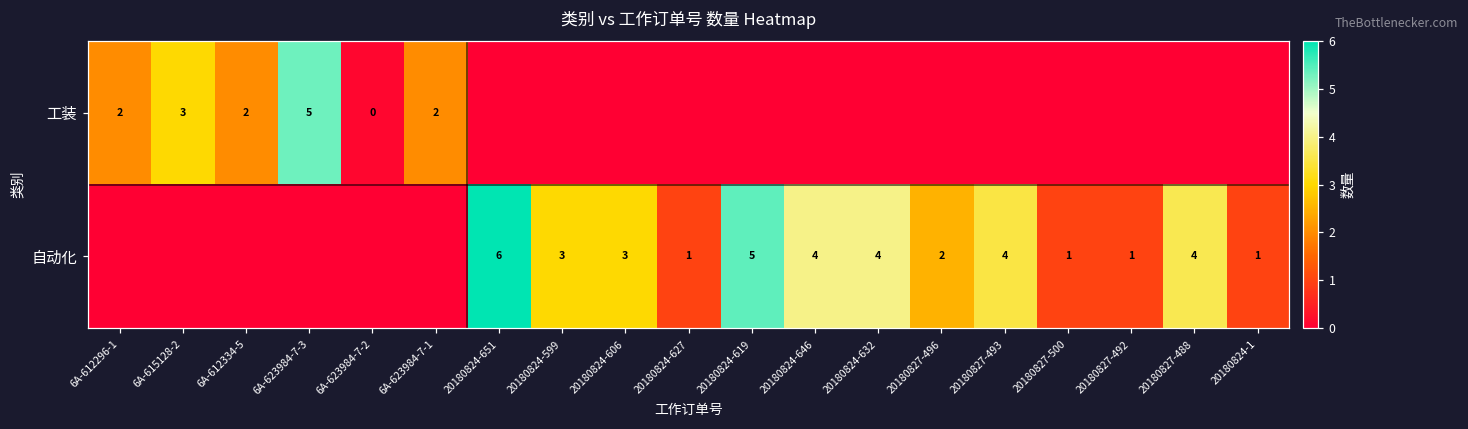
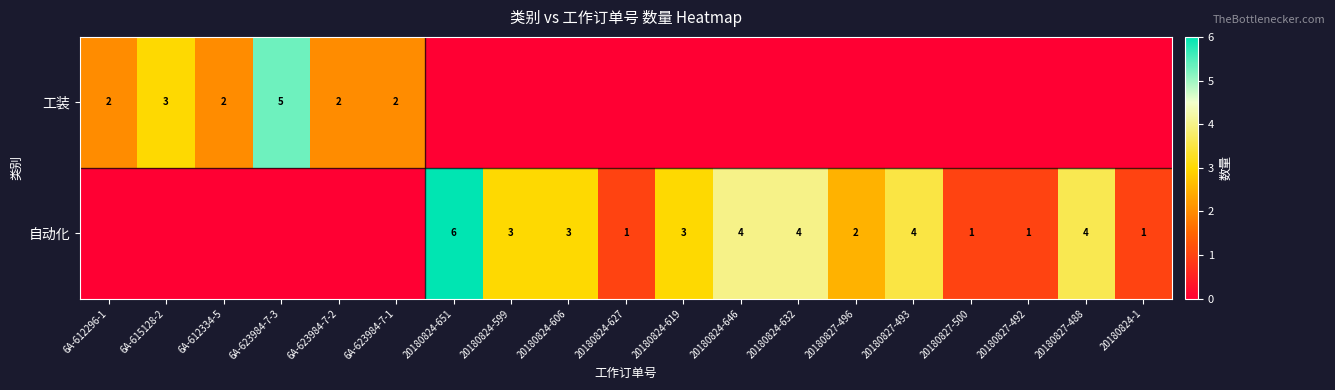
工装, 6A-623984-7-2: 0 -> 2
自动化, 20180824-619: 5 -> 3
